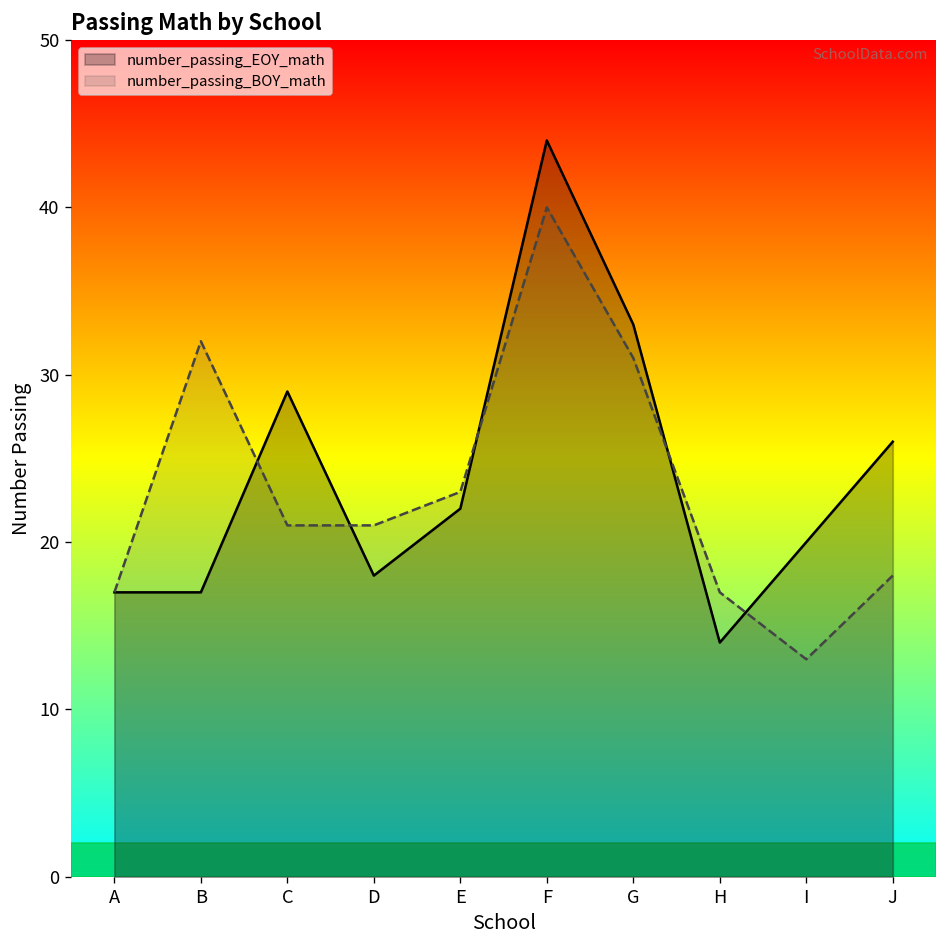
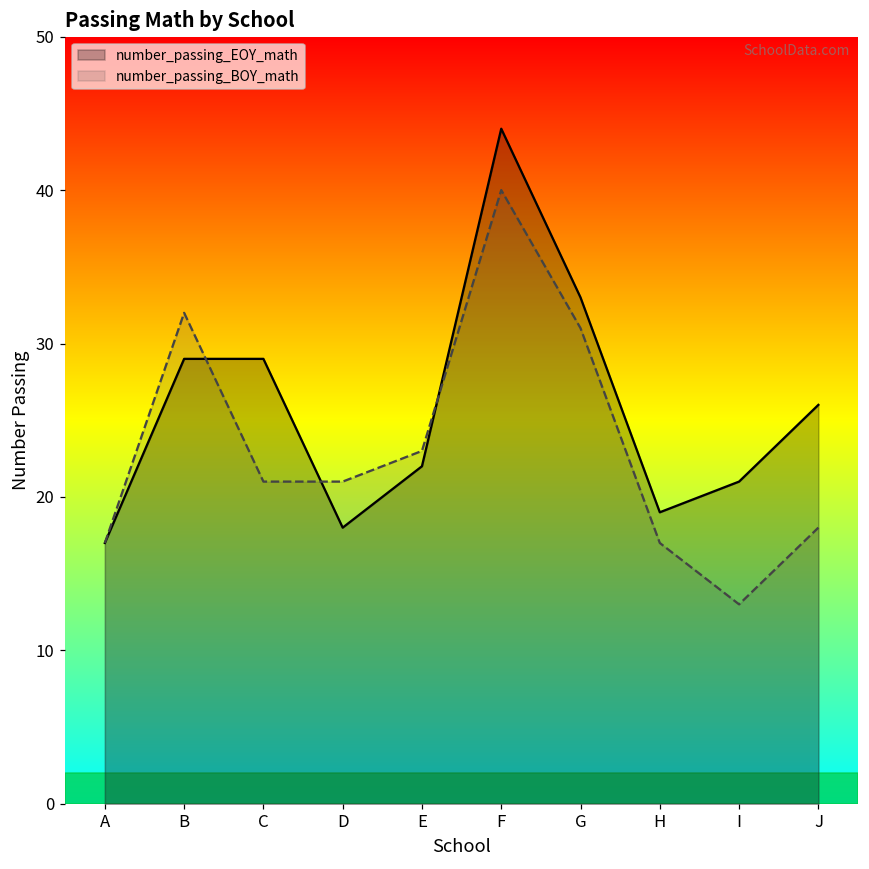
number_passing_EOY_math, B: 17 -> 29
number_passing_EOY_math, H: 14 -> 19
number_passing_EOY_math, I: 20 -> 21
